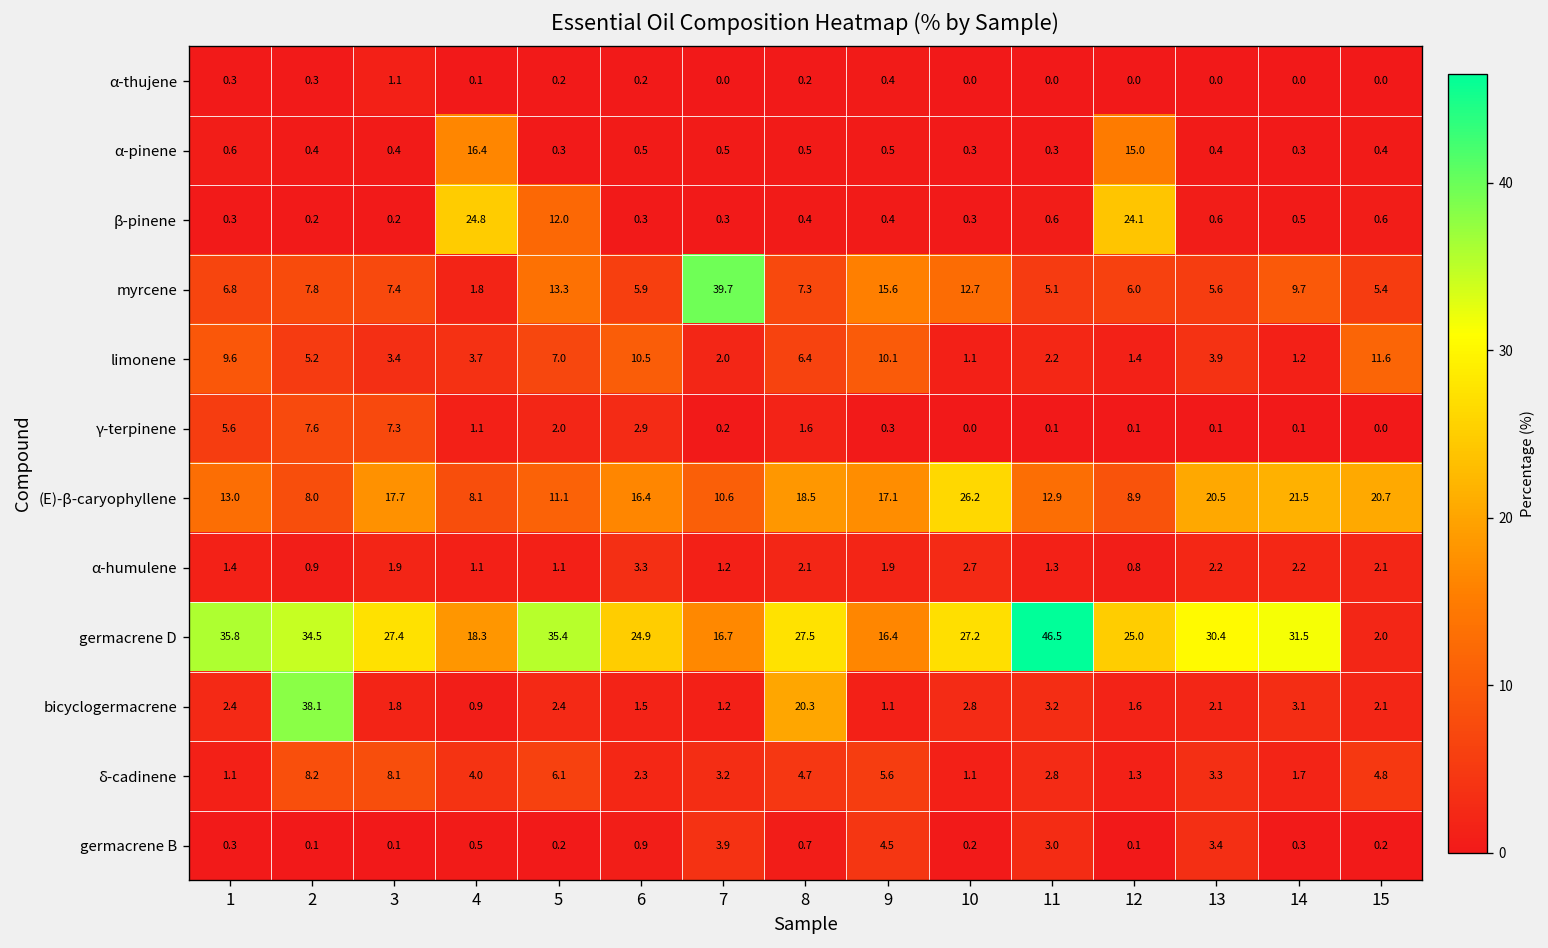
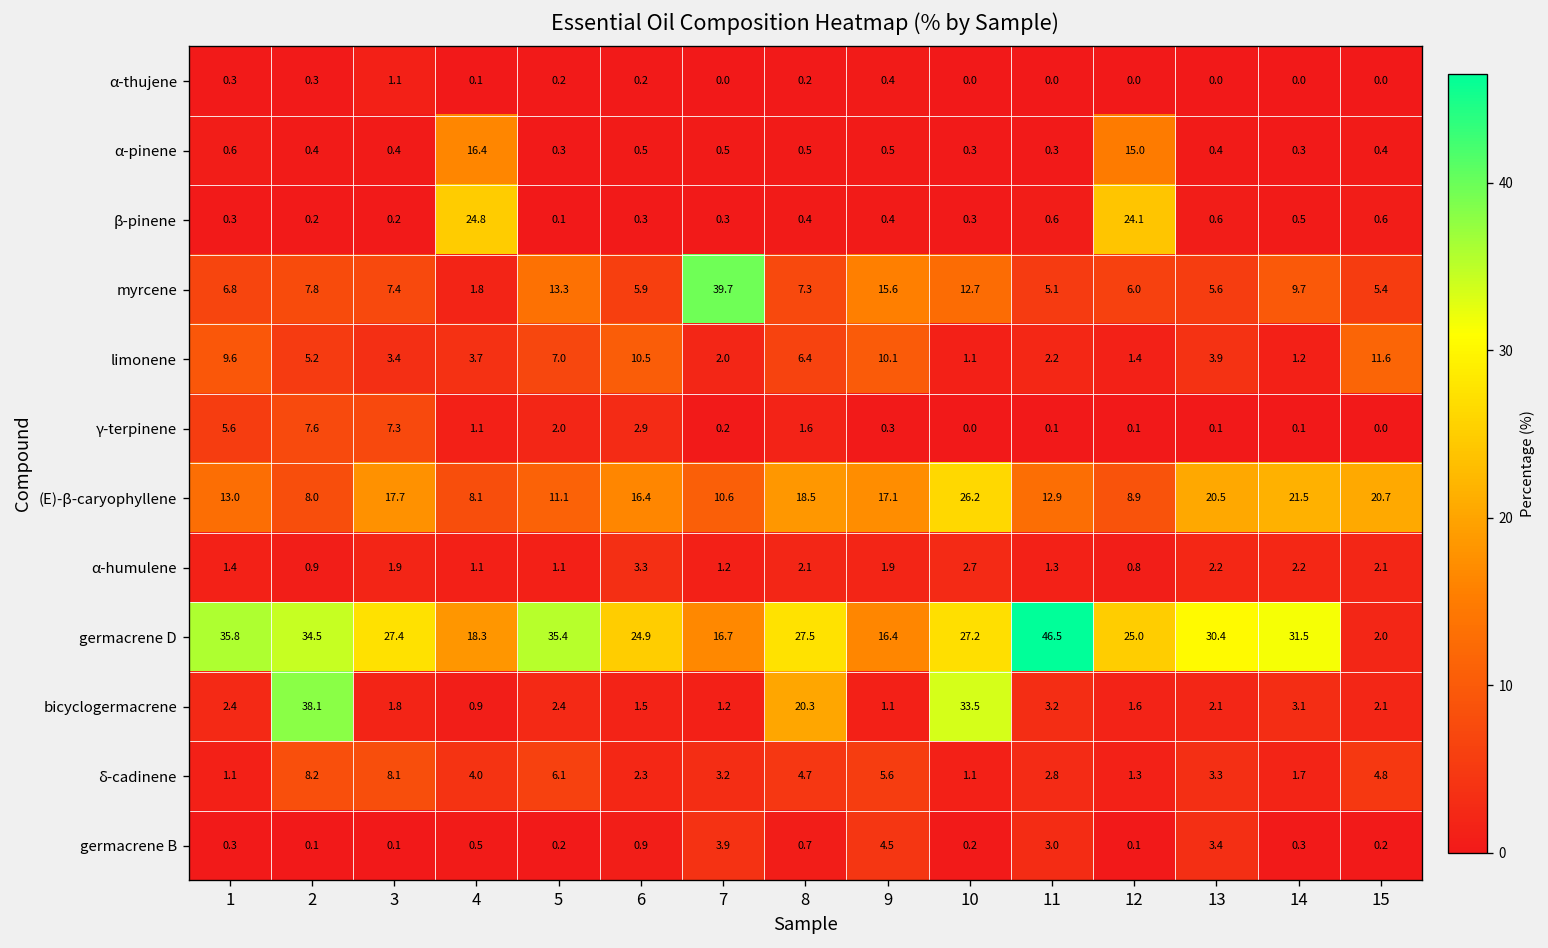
β-pinene, 5: 12.0 -> 0.1
bicyclogermacrene, 10: 2.8 -> 33.5
